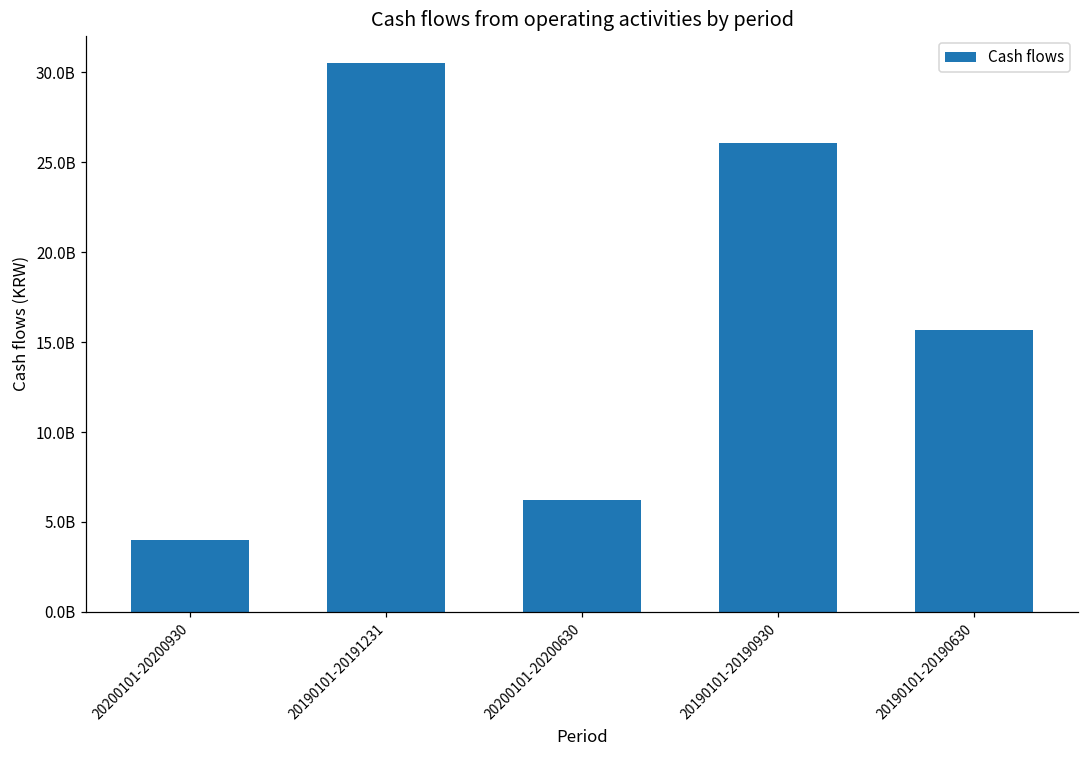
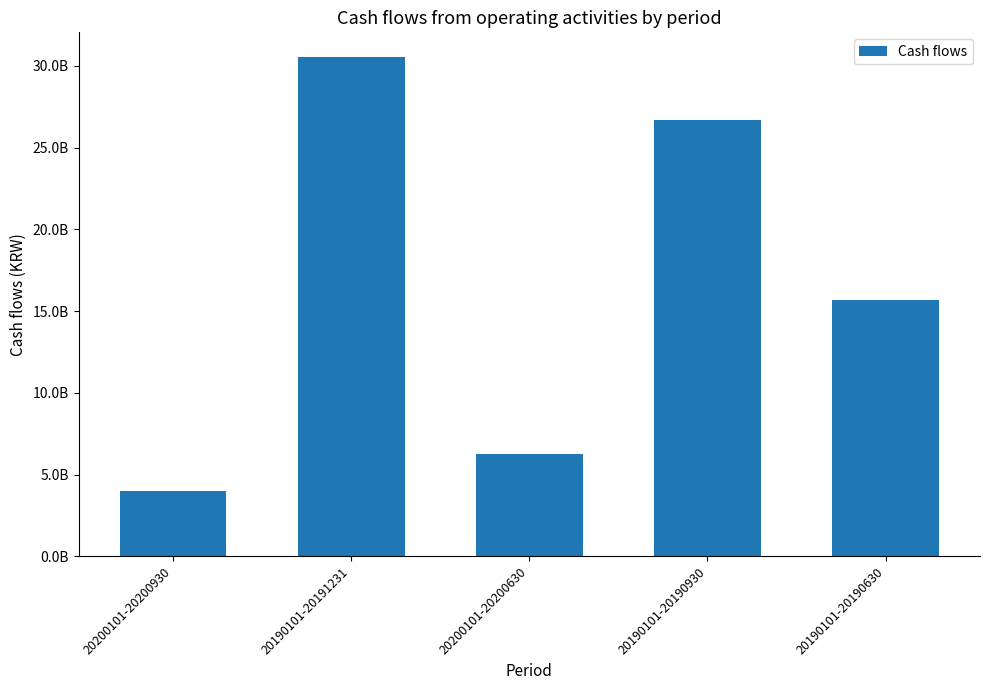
20190101-20190930: 26100000000 -> 26700000000
